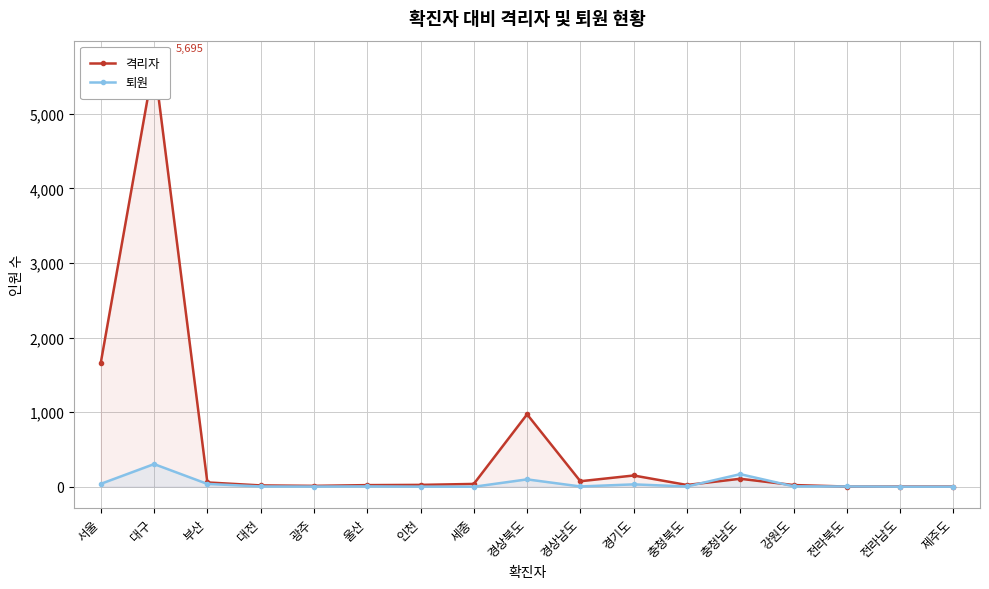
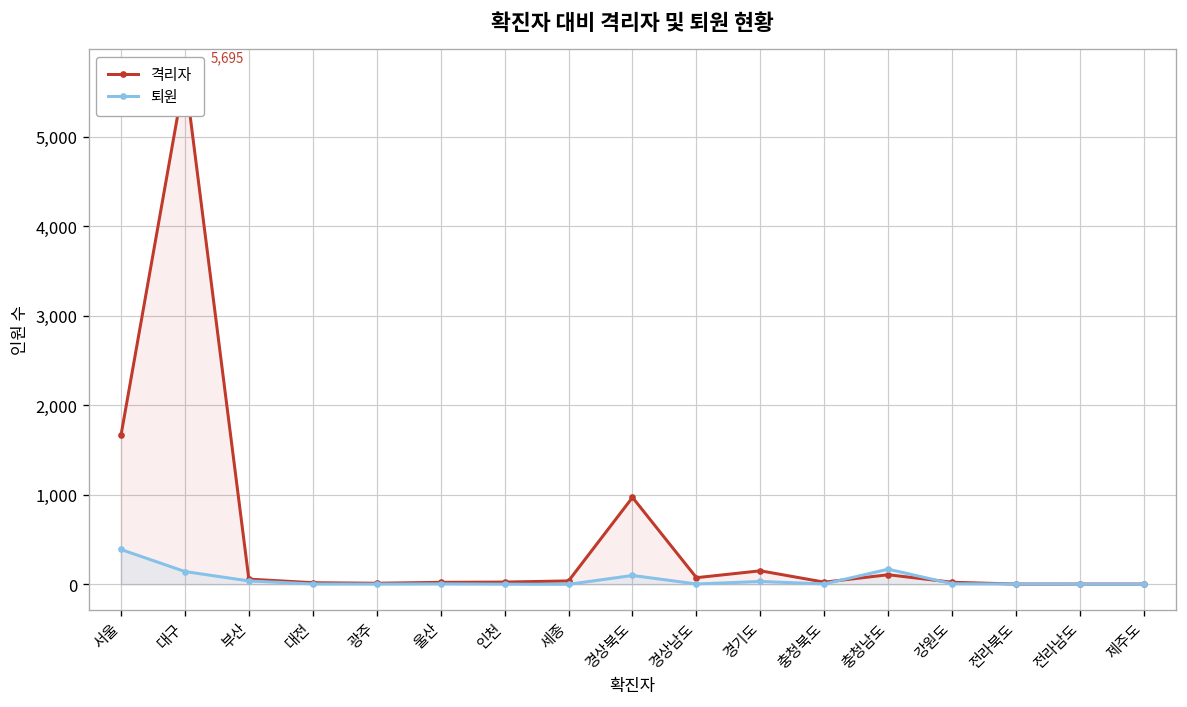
퇴원, 서울: 0 -> 400
퇴원, 대구: 300 -> 100
